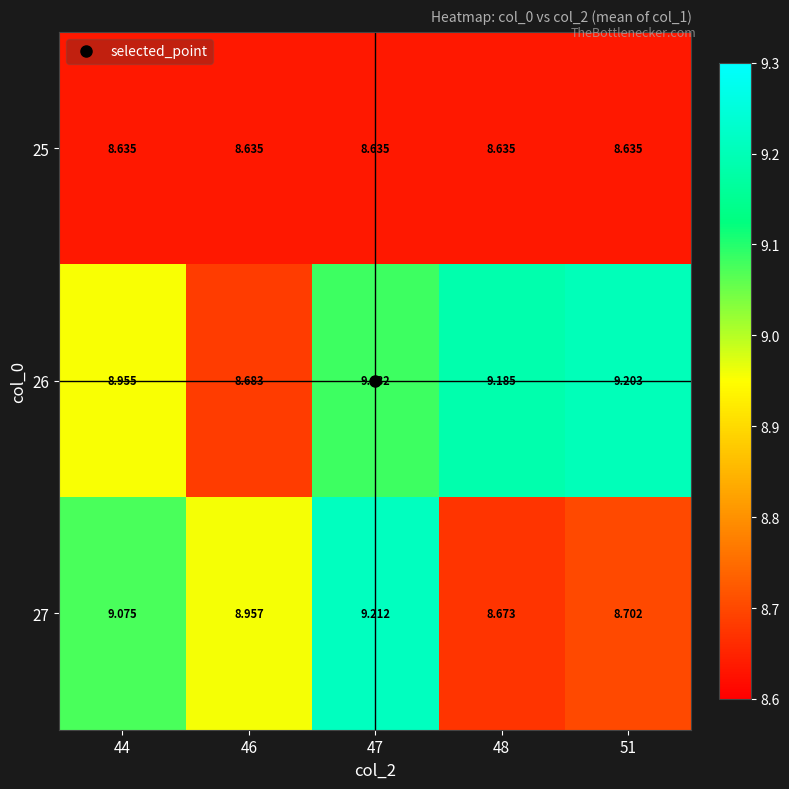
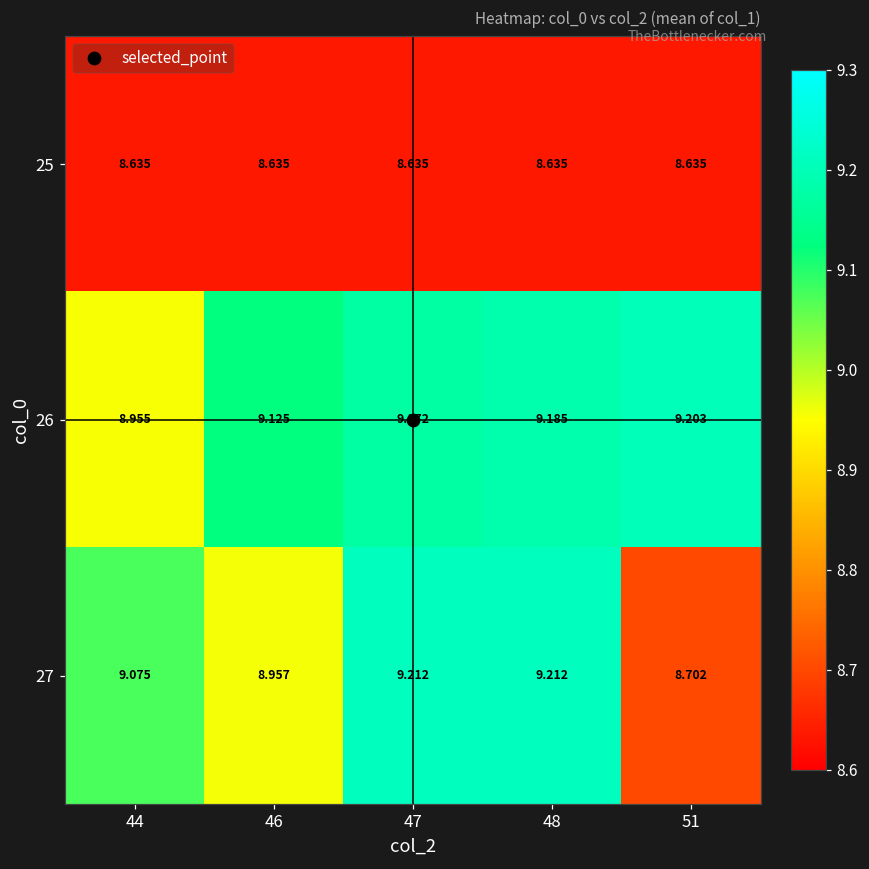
26, 46: 8.683 -> 9.125
26, 47: 9.082 -> 9.172
27, 48: 8.673 -> 9.212
